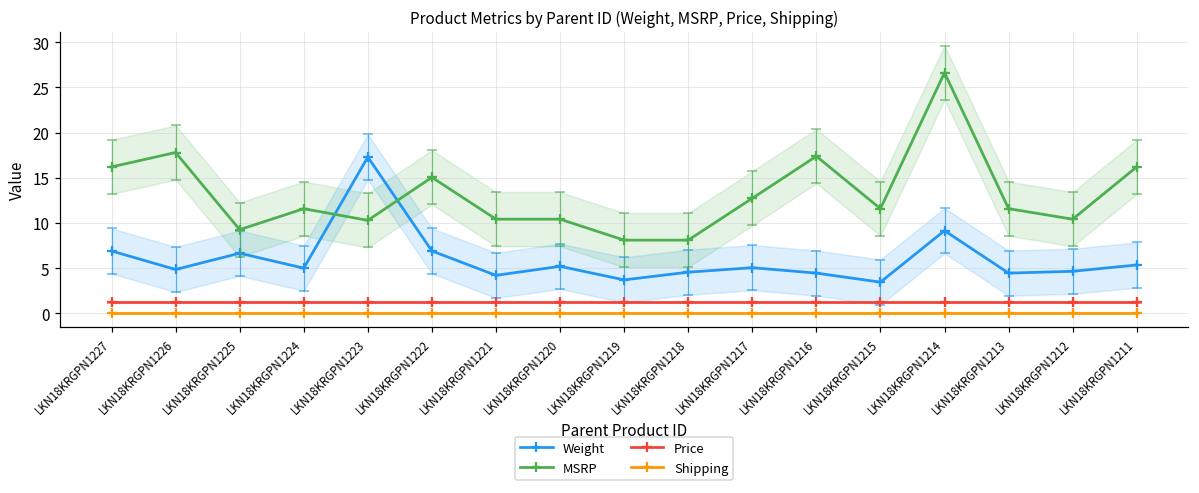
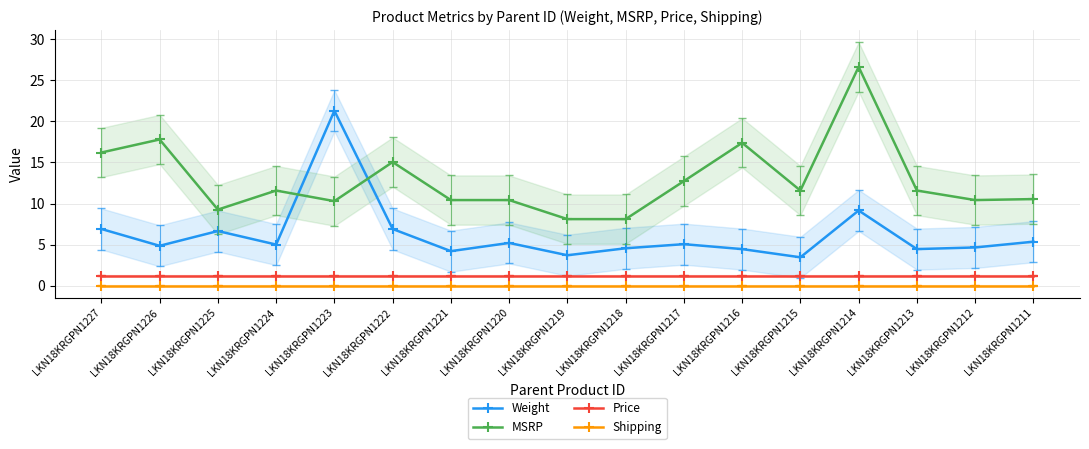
Weight, LKN18KRGPN1223: 17 -> 21
MSRP, LKN18KRGPN1211: 16 -> 11
